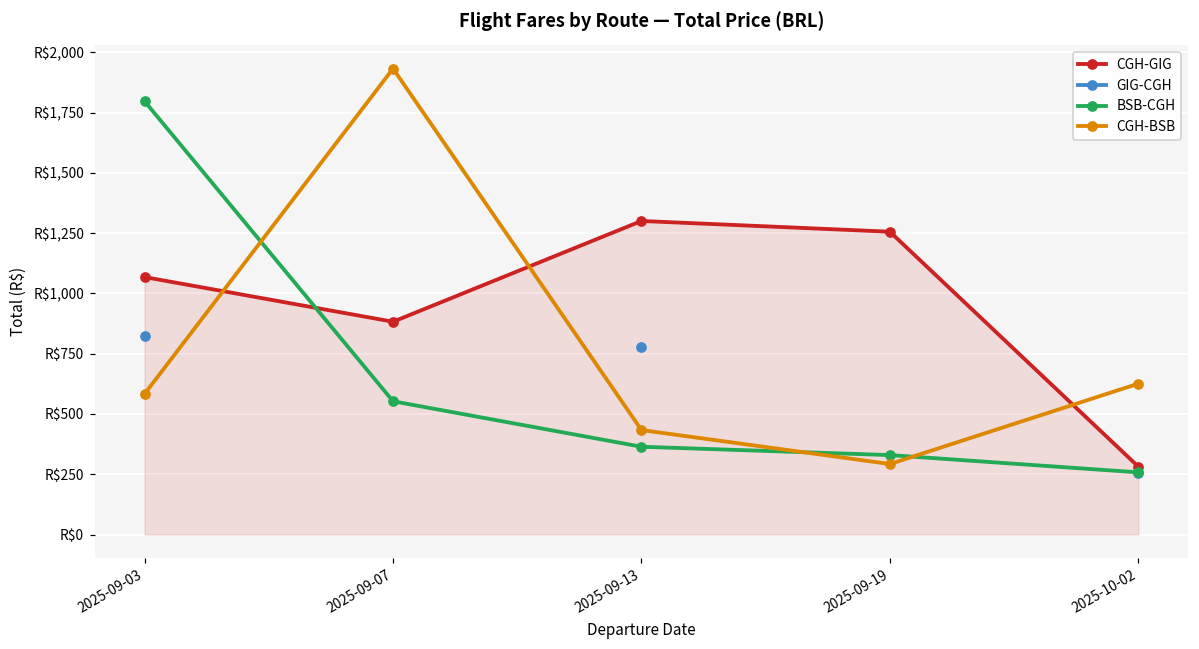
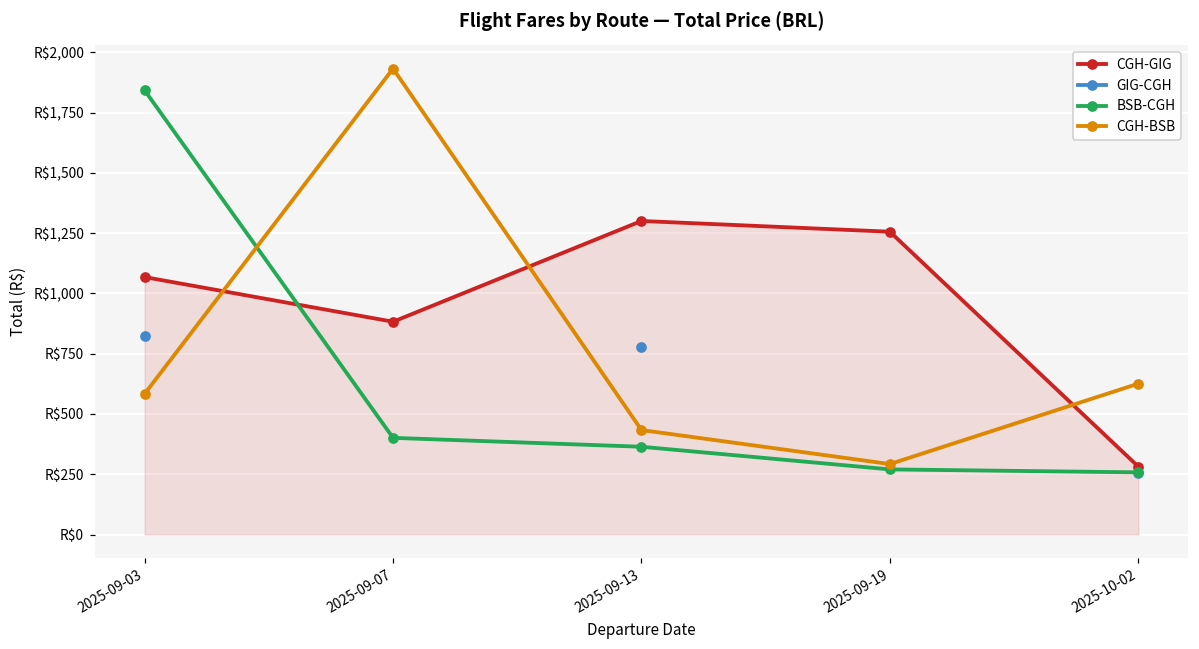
BSB-CGH, 2025-09-03: R$1,800 -> R$1,840
BSB-CGH, 2025-09-07: R$550 -> R$400
BSB-CGH, 2025-09-19: R$330 -> R$270
